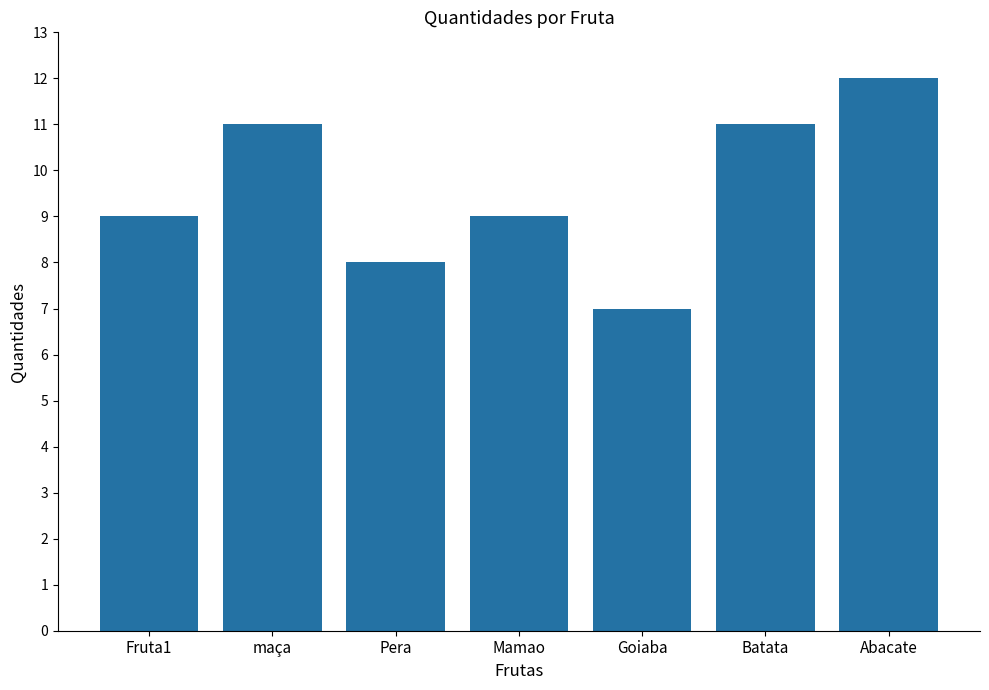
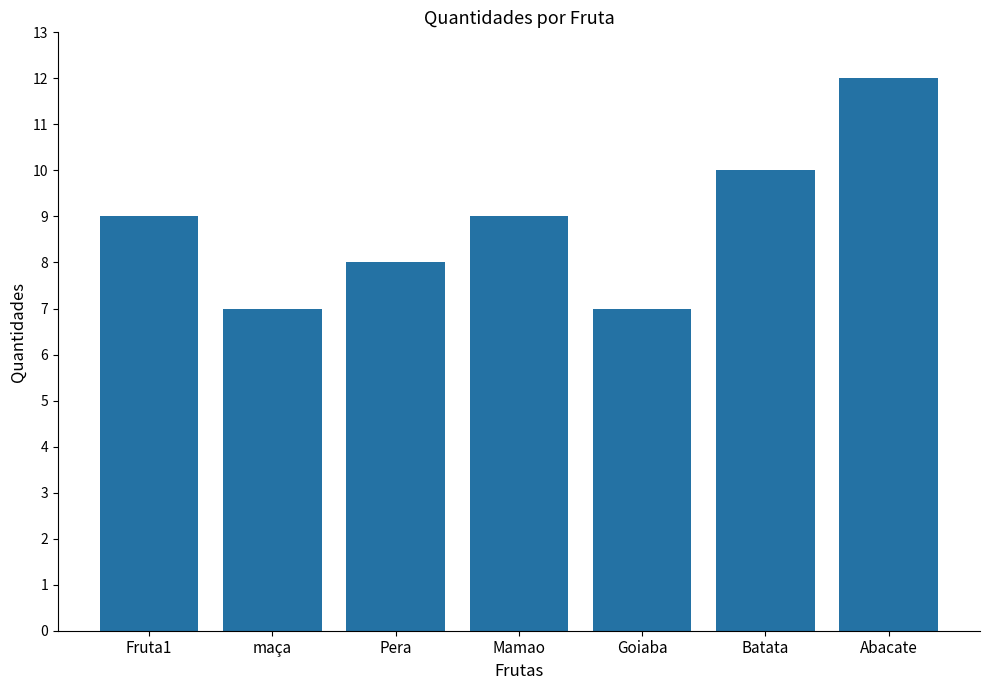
maça: 11 -> 7
Batata: 11 -> 10
